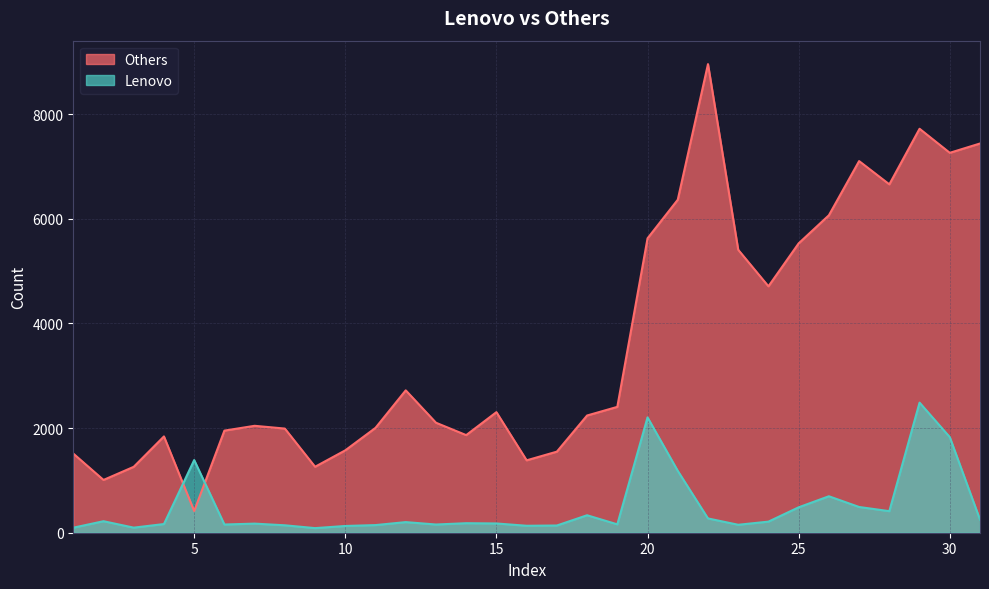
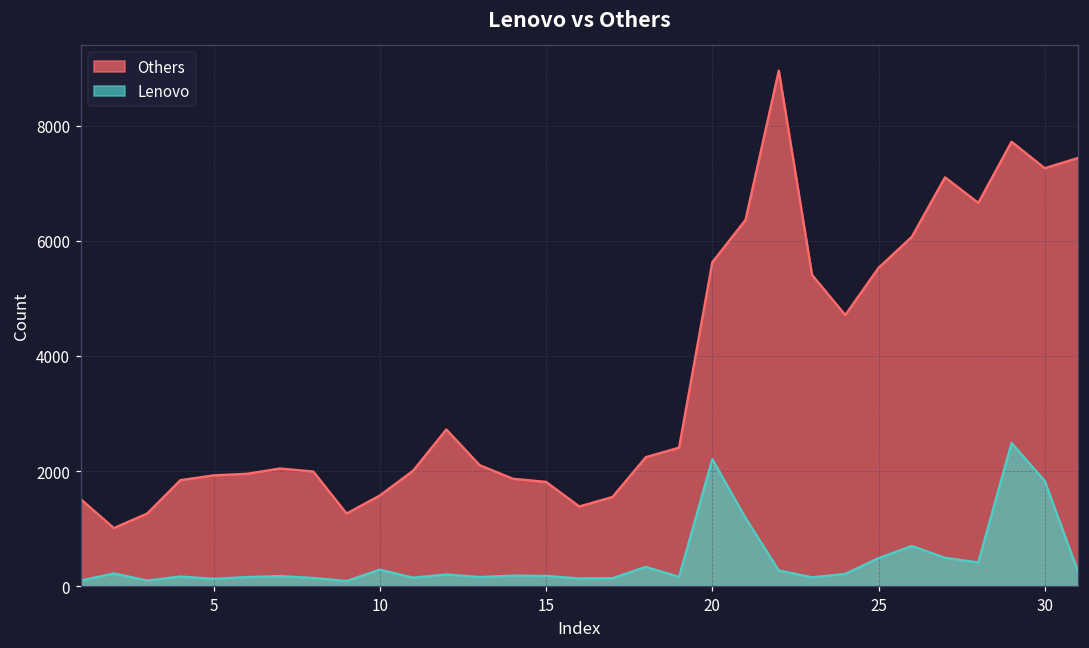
Others, 5: 400 -> 1900
Lenovo, 5: 1400 -> 100
Lenovo, 10: 100 -> 300
Others, 15: 2300 -> 1800
